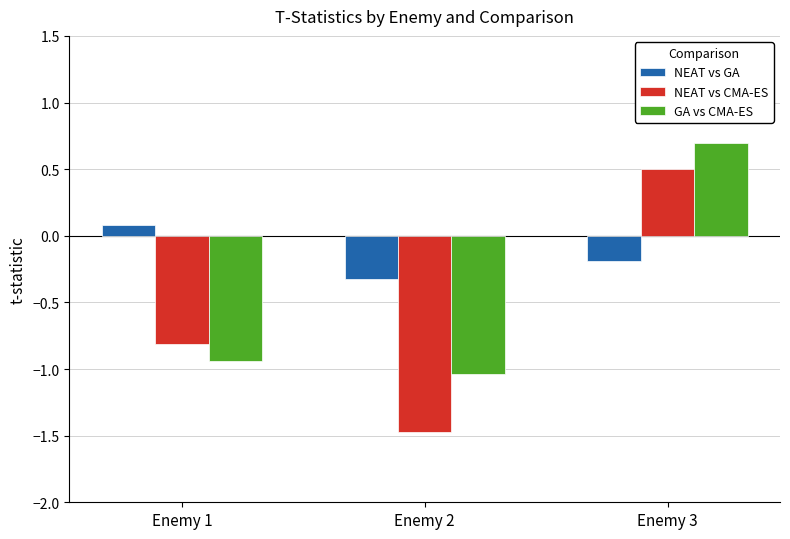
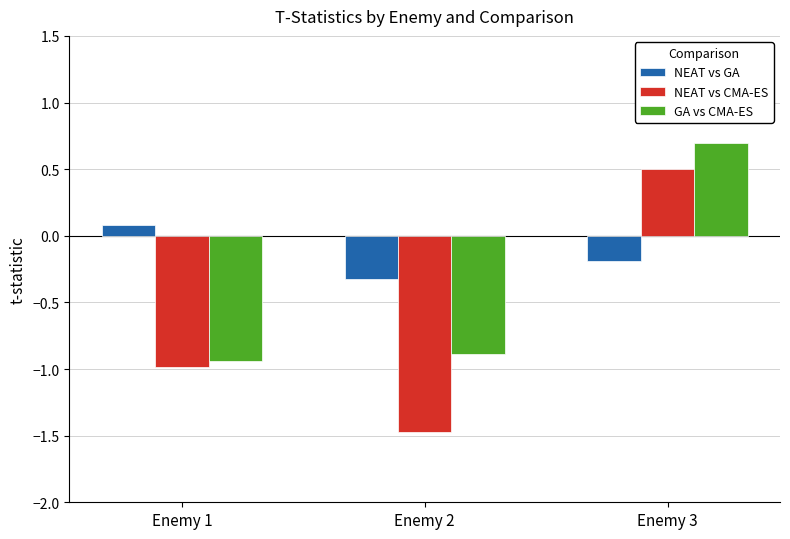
NEAT vs CMA-ES, Enemy 1: -0.81 -> -0.99
GA vs CMA-ES, Enemy 2: -1.04 -> -0.88
